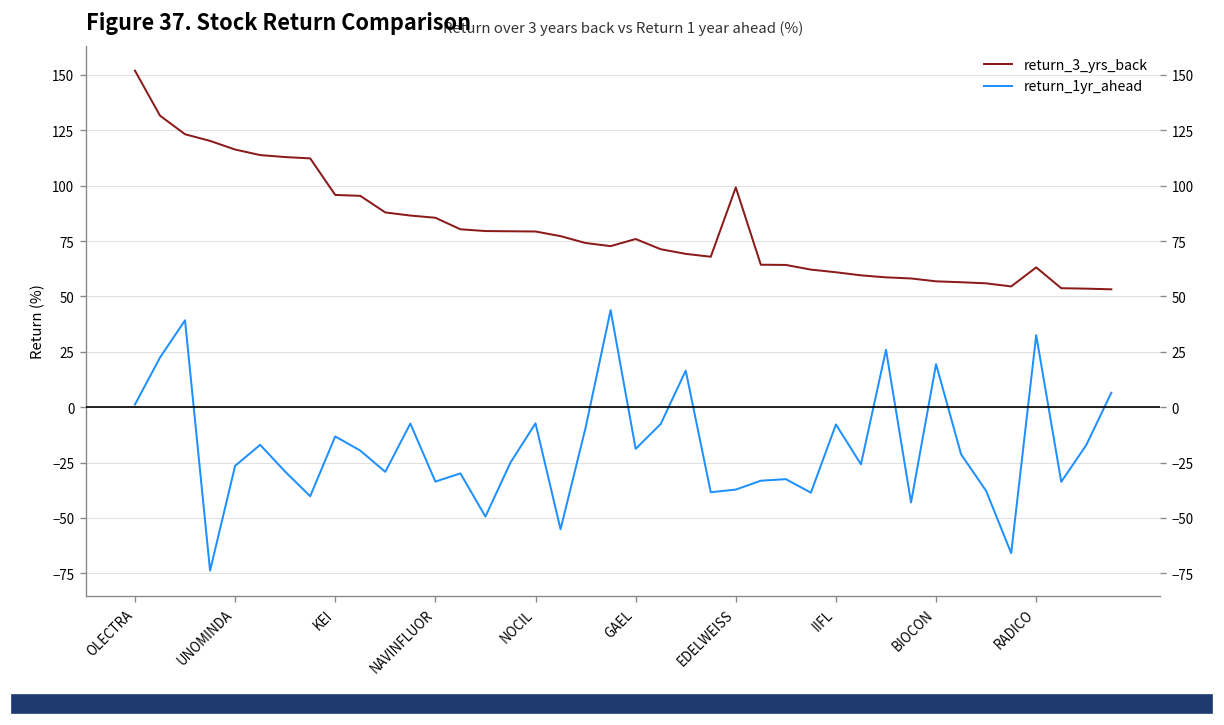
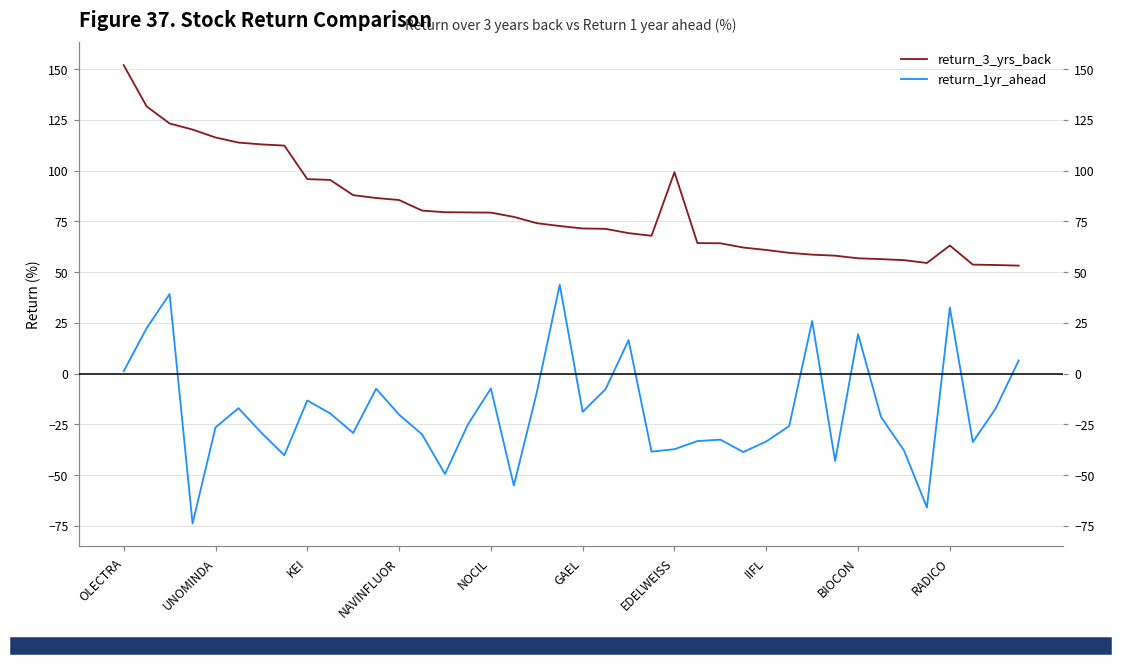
return_1yr_ahead, NAVINFLUOR: -34 -> -20
return_3_yrs_back, GAEL: 76 -> 72
return_1yr_ahead, IIFL: -8 -> -33
